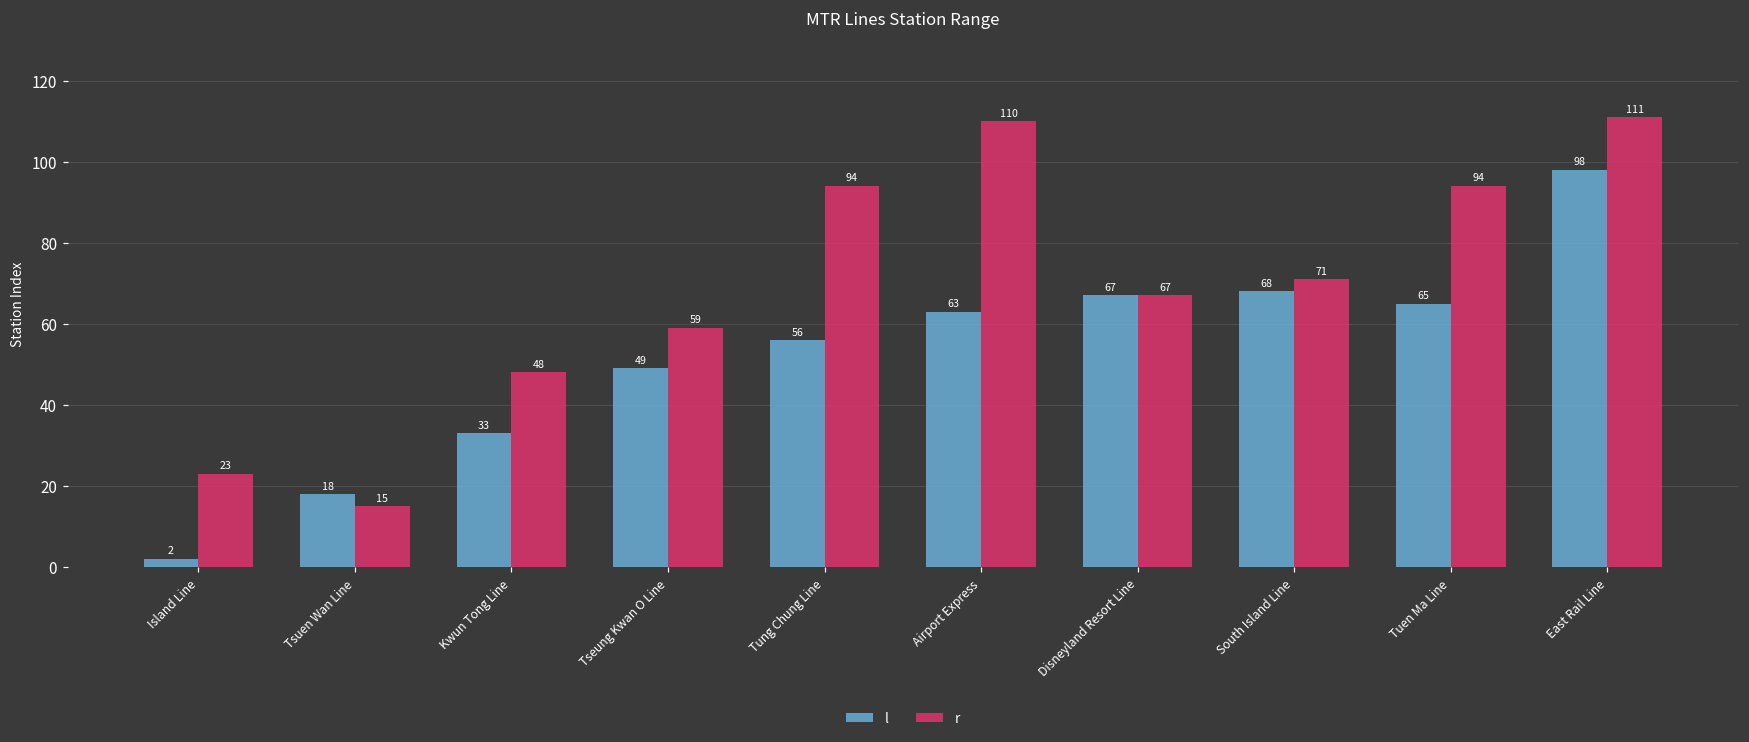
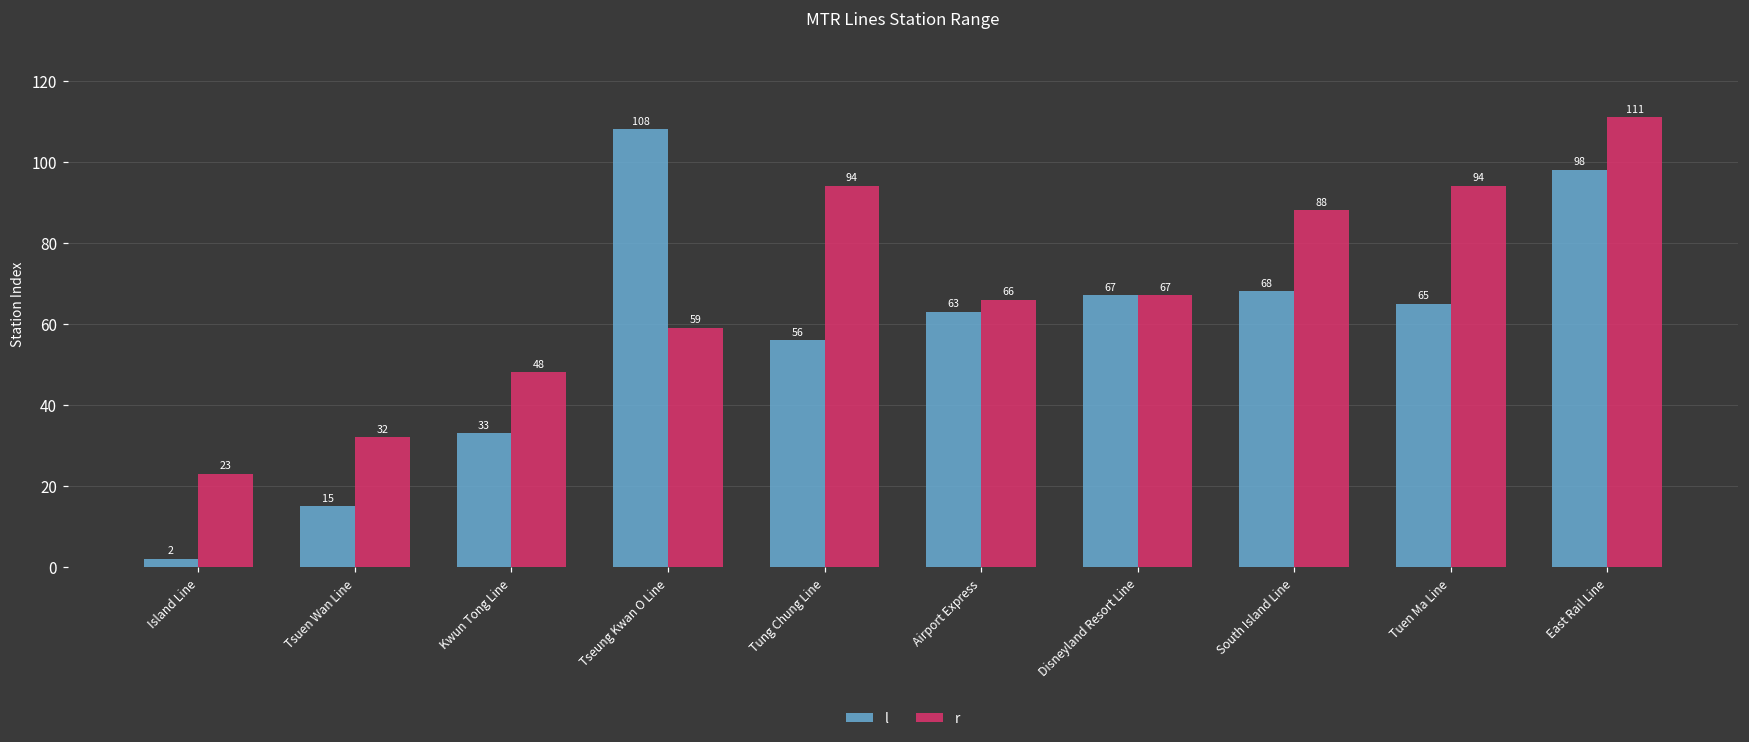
l, Tsuen Wan Line: 18 -> 15
r, Tsuen Wan Line: 15 -> 32
l, Tseung Kwan O Line: 49 -> 108
r, Airport Express: 110 -> 66
r, South Island Line: 71 -> 88
